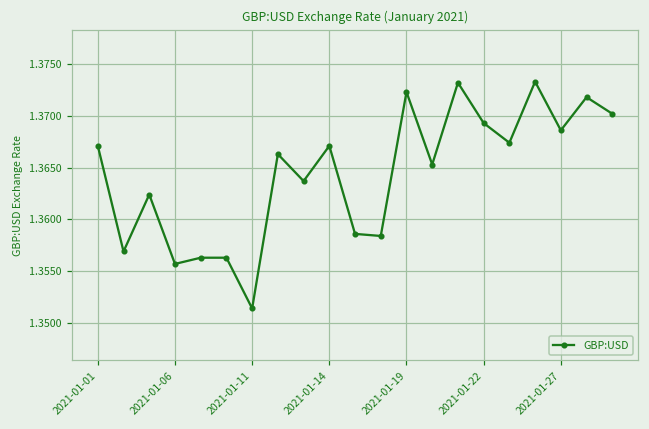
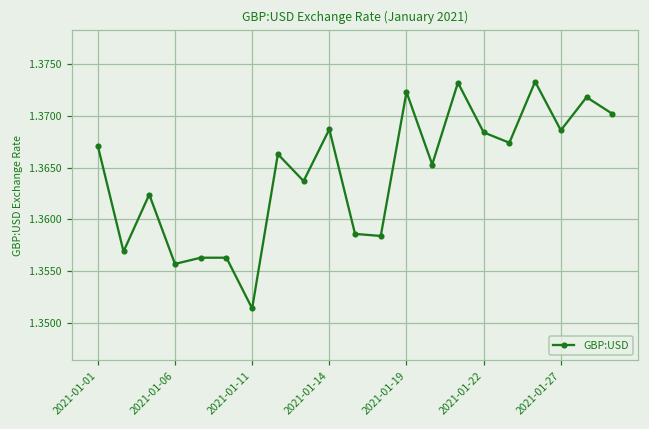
2021-01-14: 1.367 -> 1.369
2021-01-22: 1.369 -> 1.368
